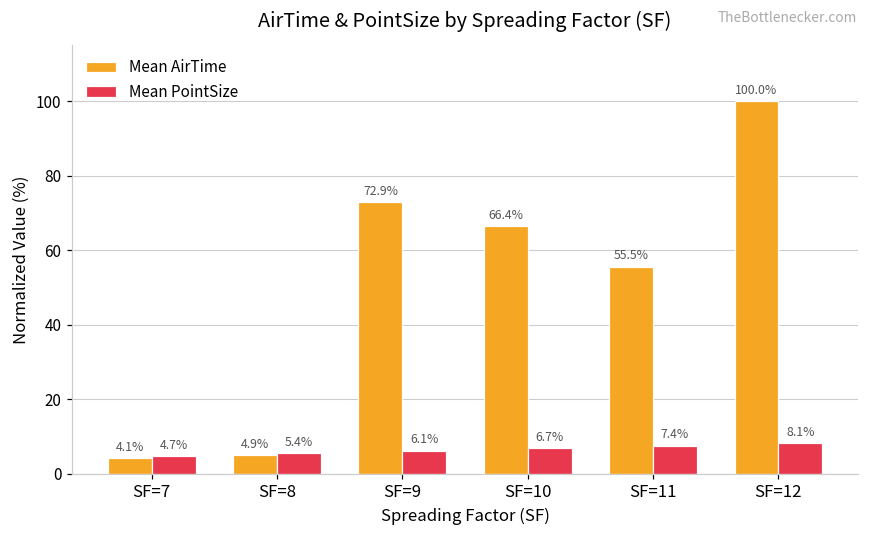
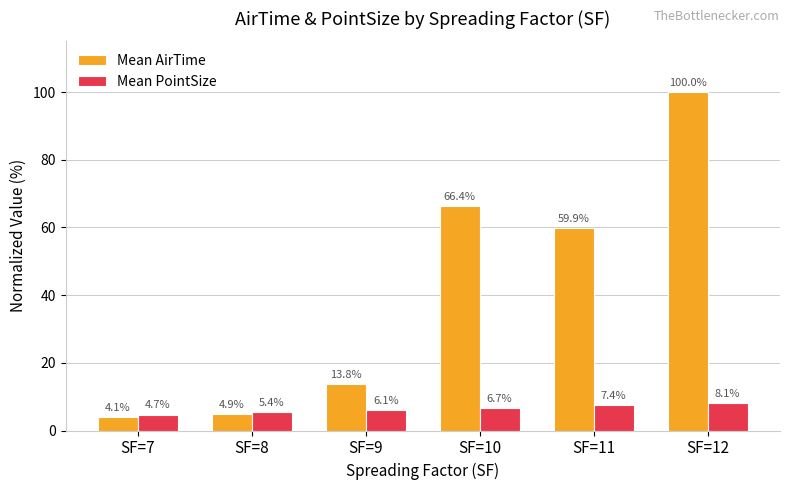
Mean AirTime, SF=9: 72.9% -> 13.8%
Mean AirTime, SF=11: 55.5% -> 59.9%
